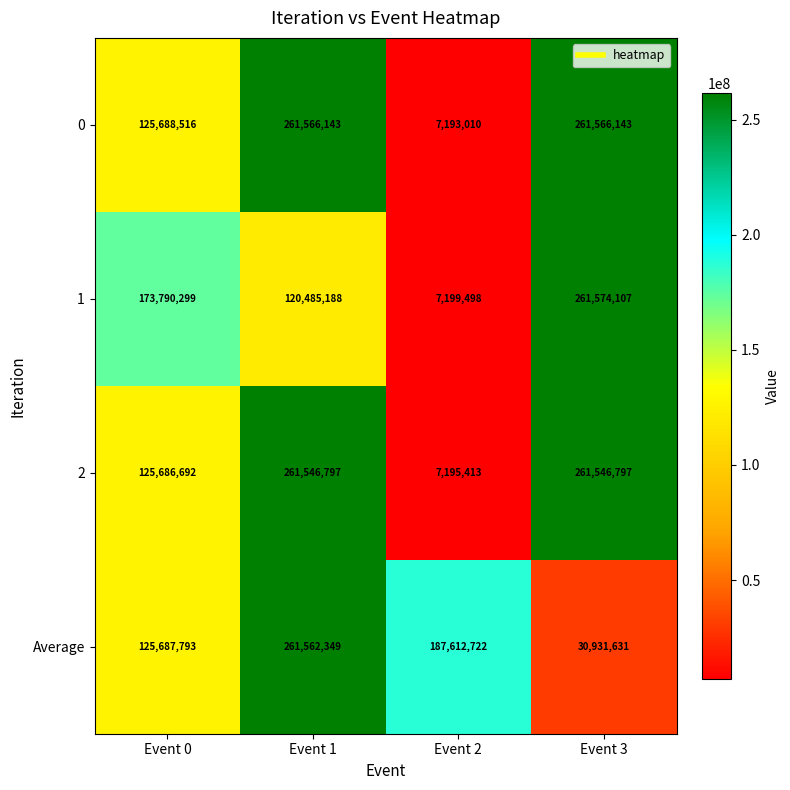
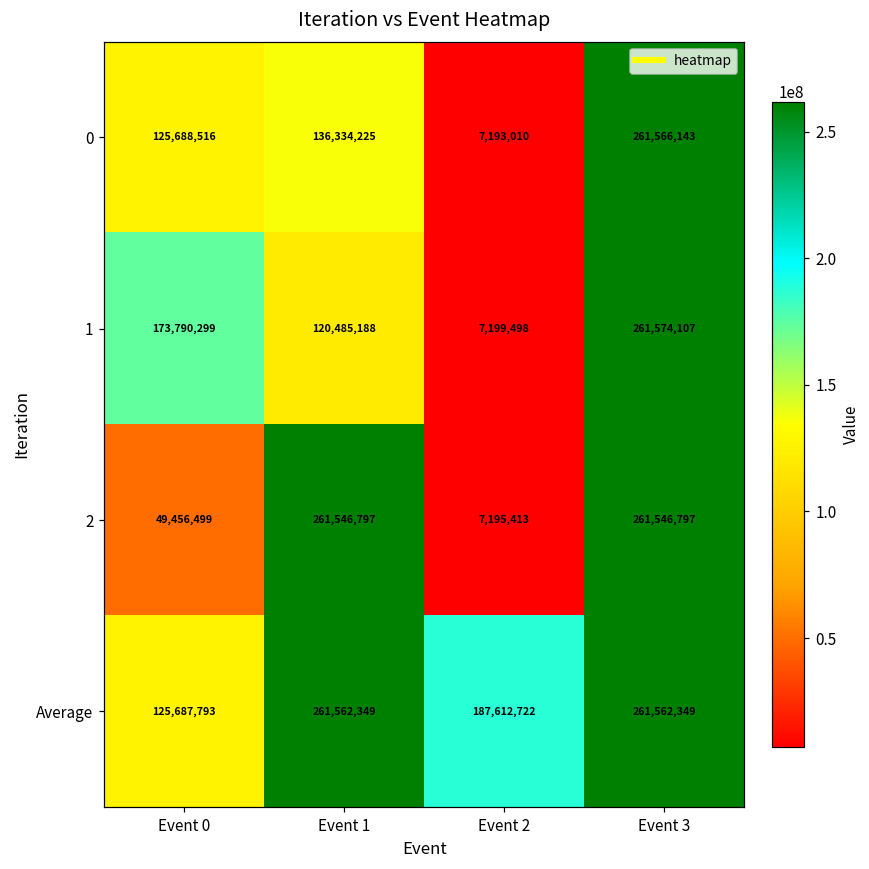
0, Event 1: 261,566,143 -> 136,334,225
2, Event 0: 125,686,692 -> 49,456,499
Average, Event 3: 30,931,631 -> 261,562,349
